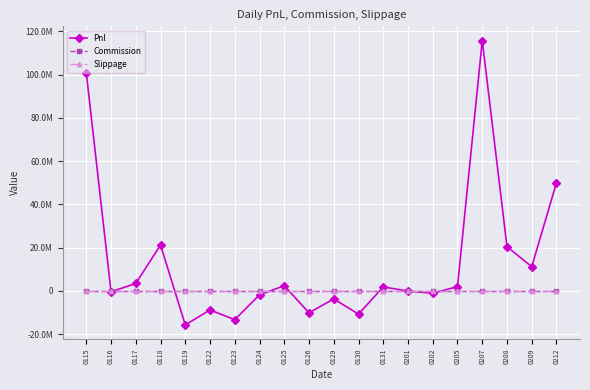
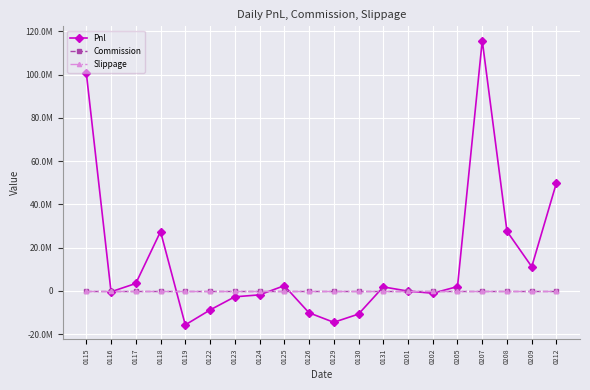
Pnl, 0118: 21000000 -> 27000000
Pnl, 0123: -13000000 -> -3000000
Pnl, 0129: -4000000 -> -15000000
Pnl, 0208: 20000000 -> 28000000
